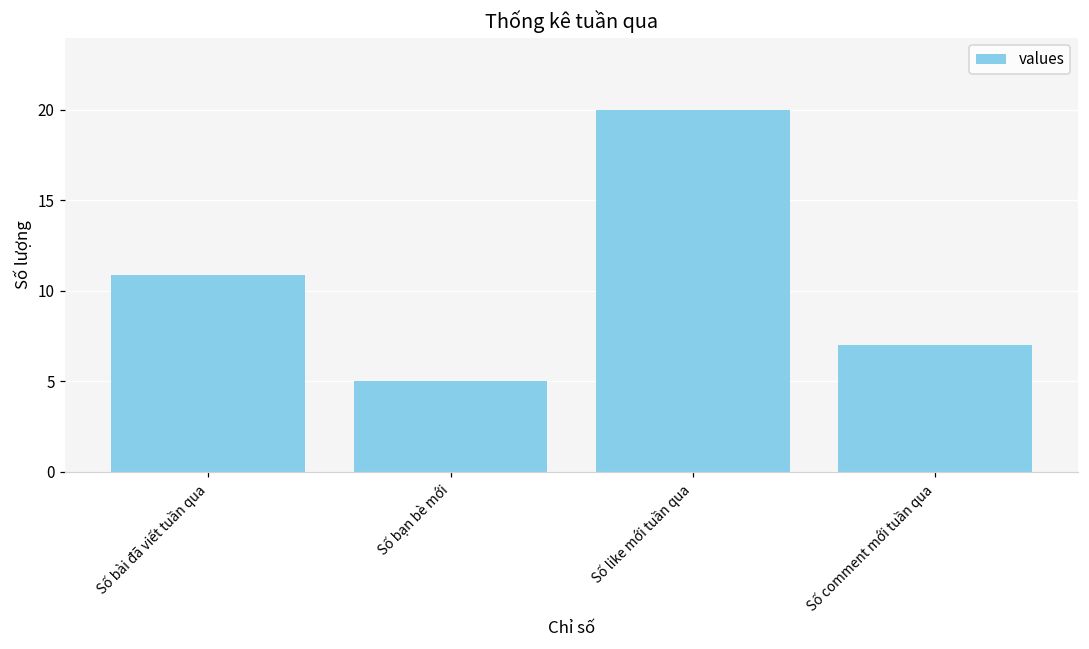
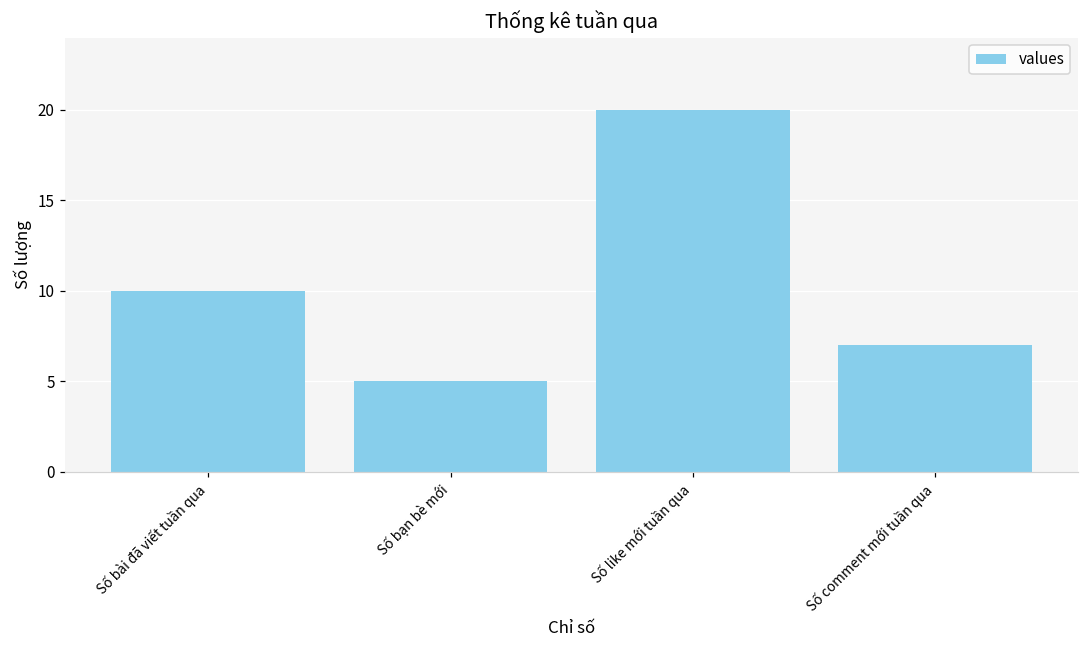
Số bài đã viết tuần qua: 10.9 -> 10.0
